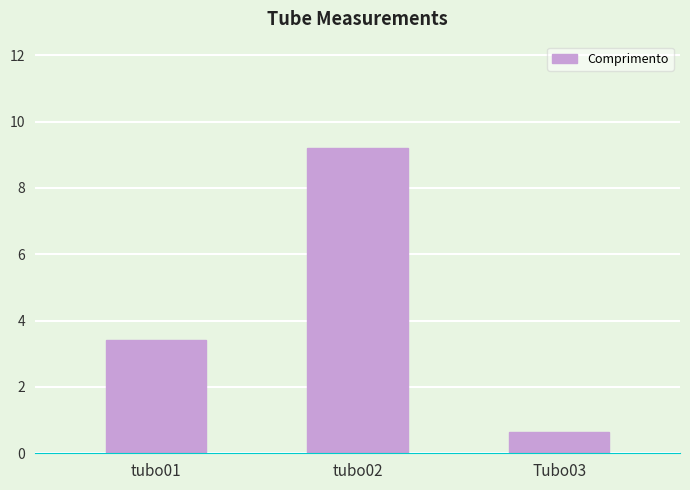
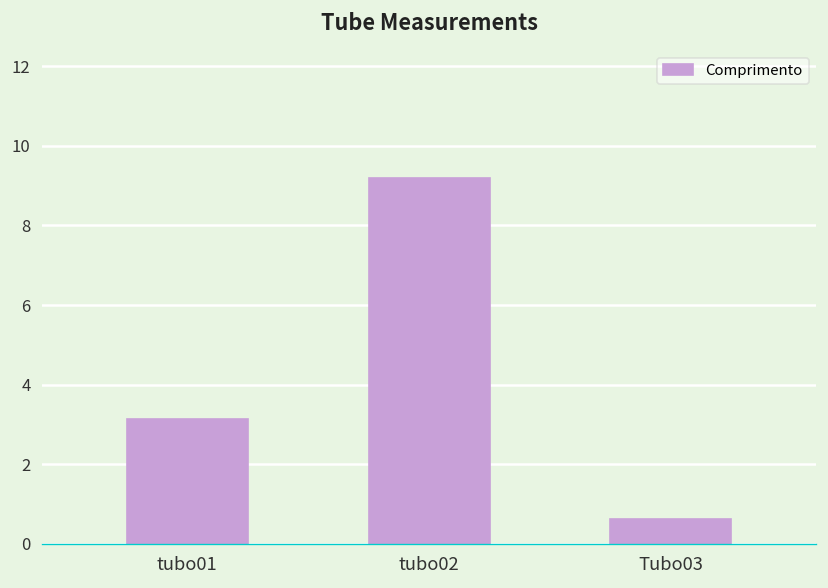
tubo01: 3.4 -> 3.1
